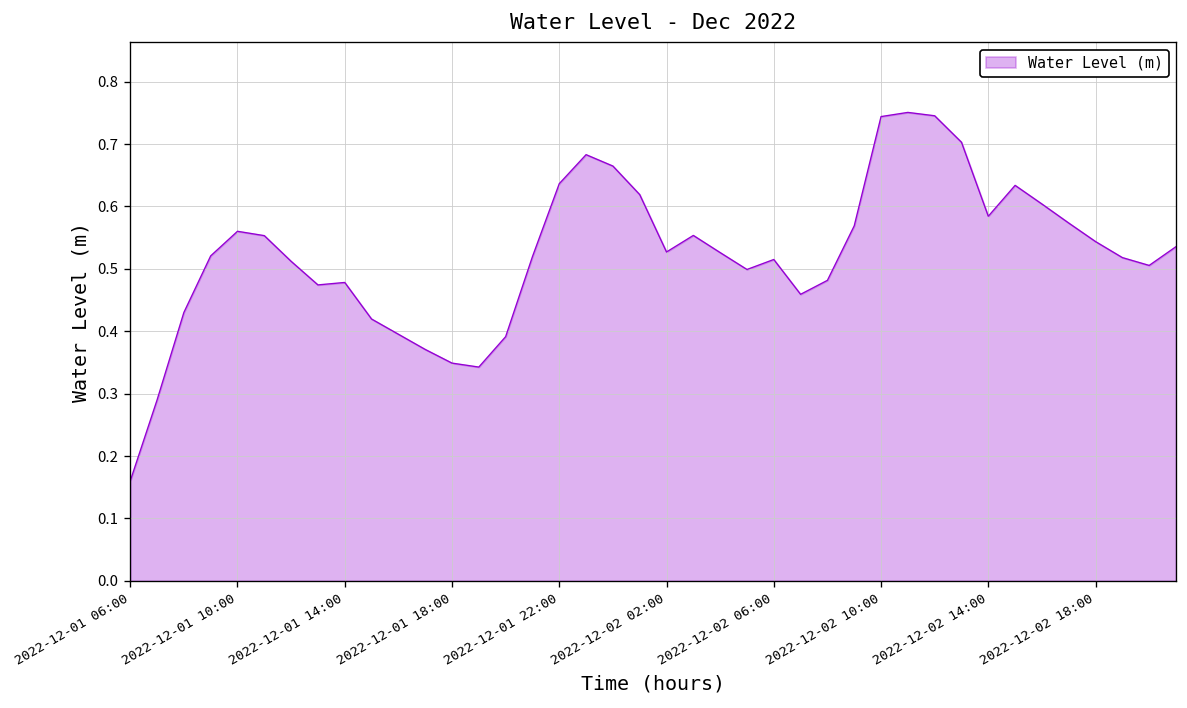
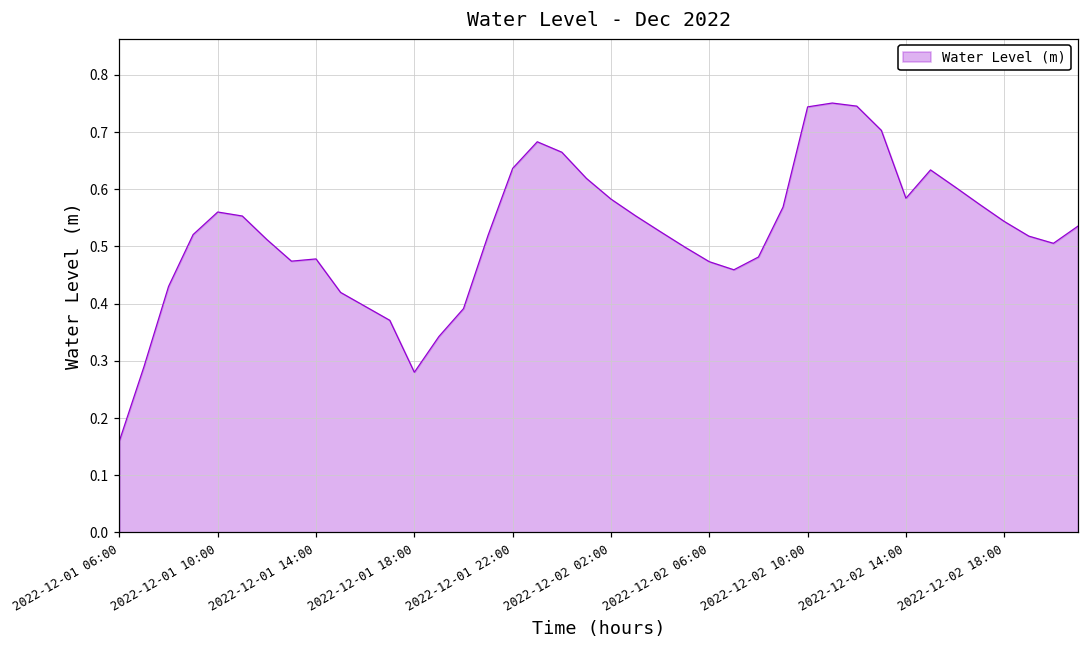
2022-12-01 18:00: 0.35 -> 0.28
2022-12-02 02:00: 0.53 -> 0.58
2022-12-02 06:00: 0.52 -> 0.47
